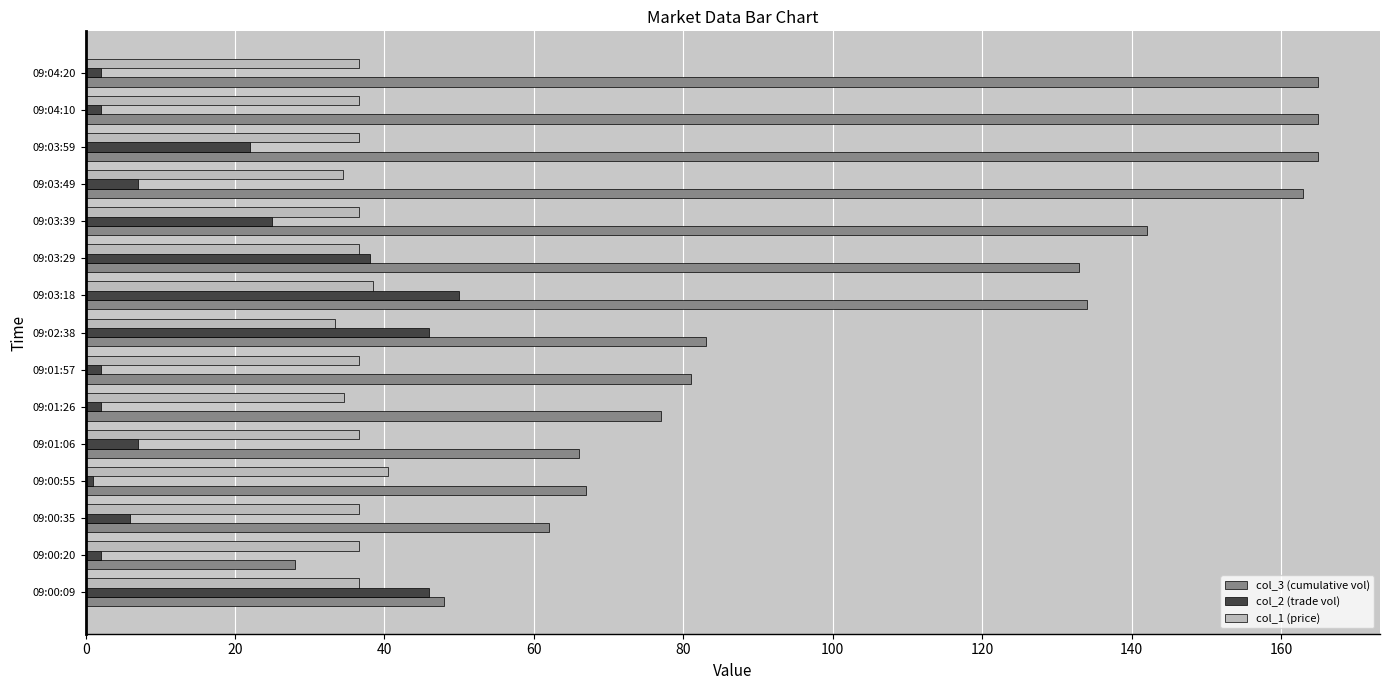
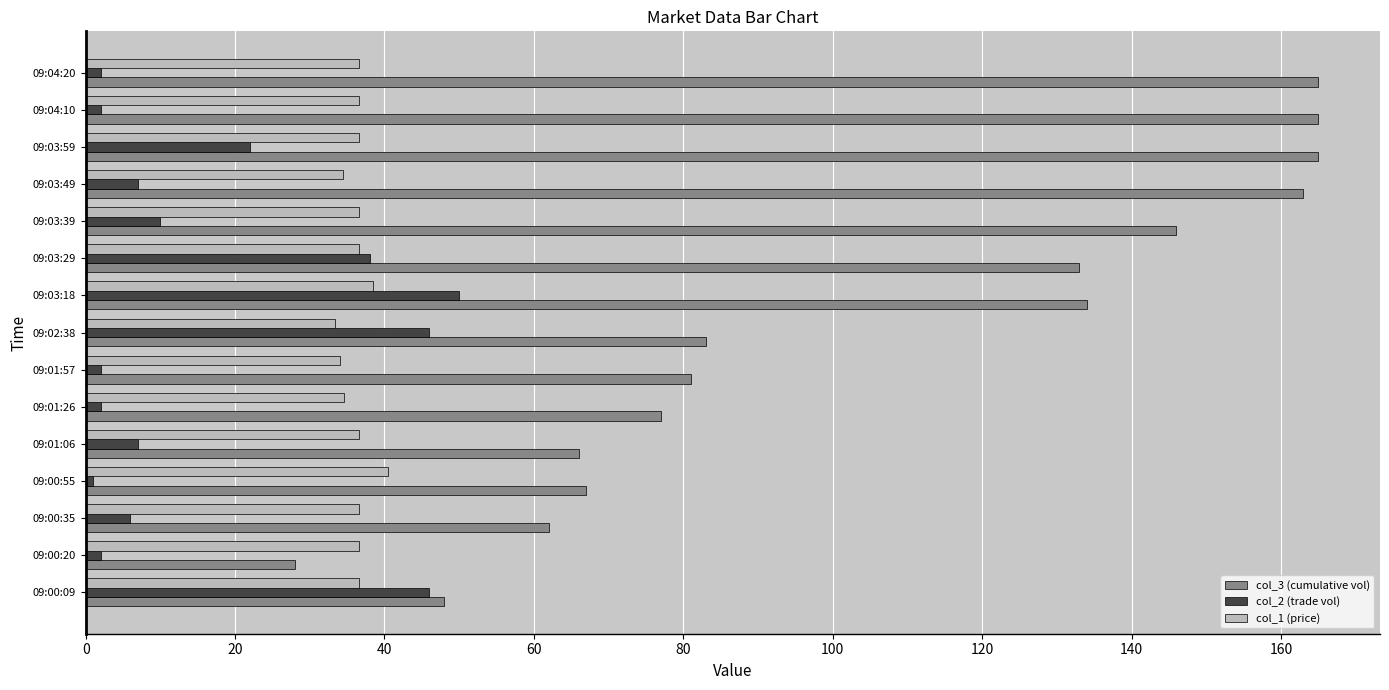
col_2 (trade vol), 09:03:39: 25 -> 10
col_3 (cumulative vol), 09:03:39: 142 -> 146
col_1 (price), 09:01:57: 37 -> 34
